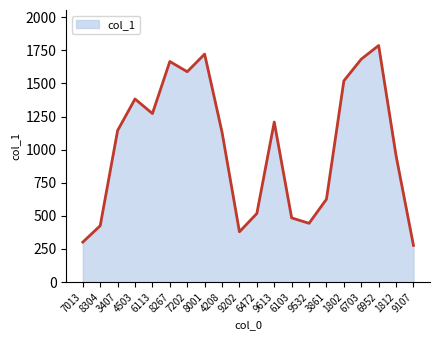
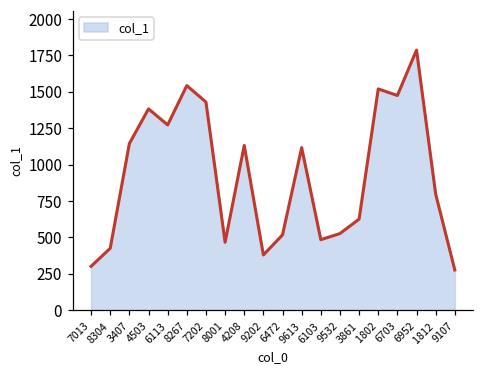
8267: 1670 -> 1540
7202: 1590 -> 1430
8001: 1720 -> 470
9613: 1210 -> 1120
9532: 440 -> 530
6703: 1680 -> 1480
1812: 960 -> 800
